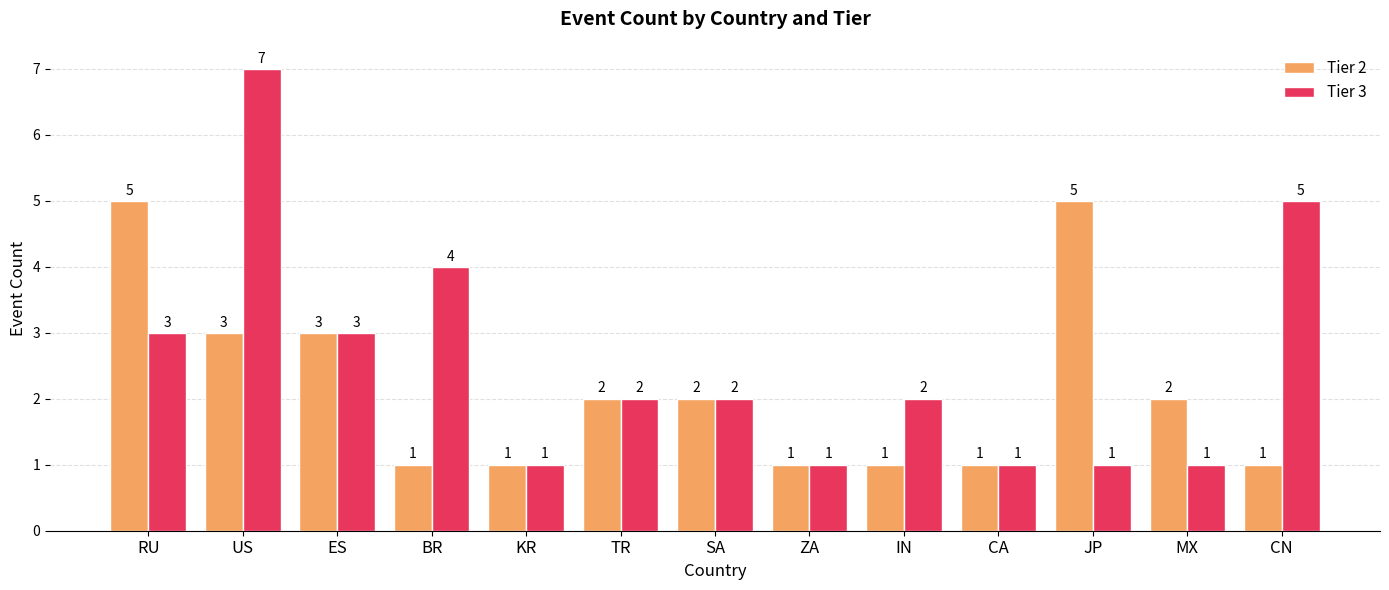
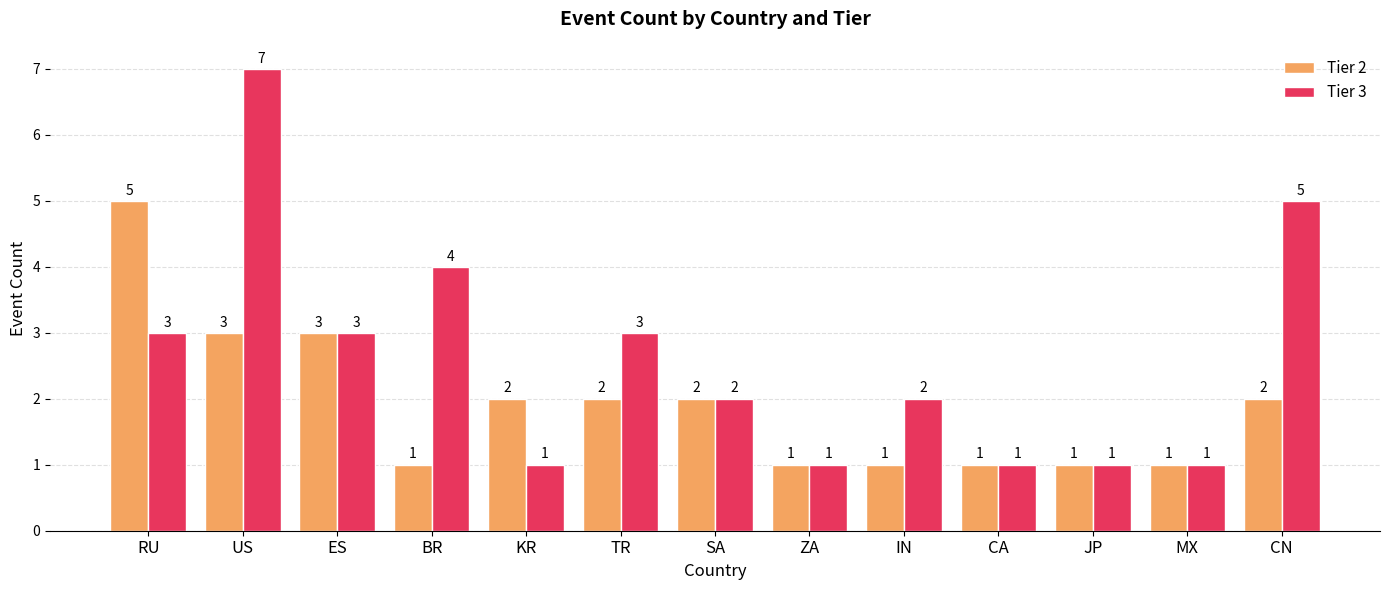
Tier 2, KR: 1 -> 2
Tier 3, TR: 2 -> 3
Tier 2, JP: 5 -> 1
Tier 2, MX: 2 -> 1
Tier 2, CN: 1 -> 2
